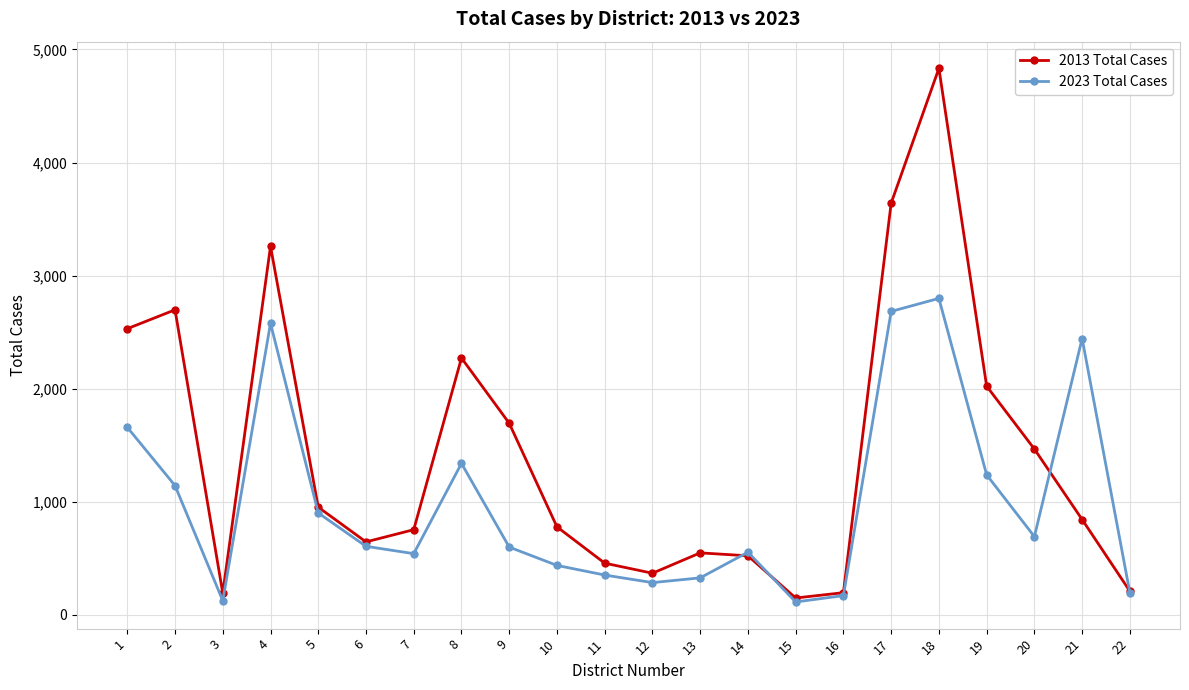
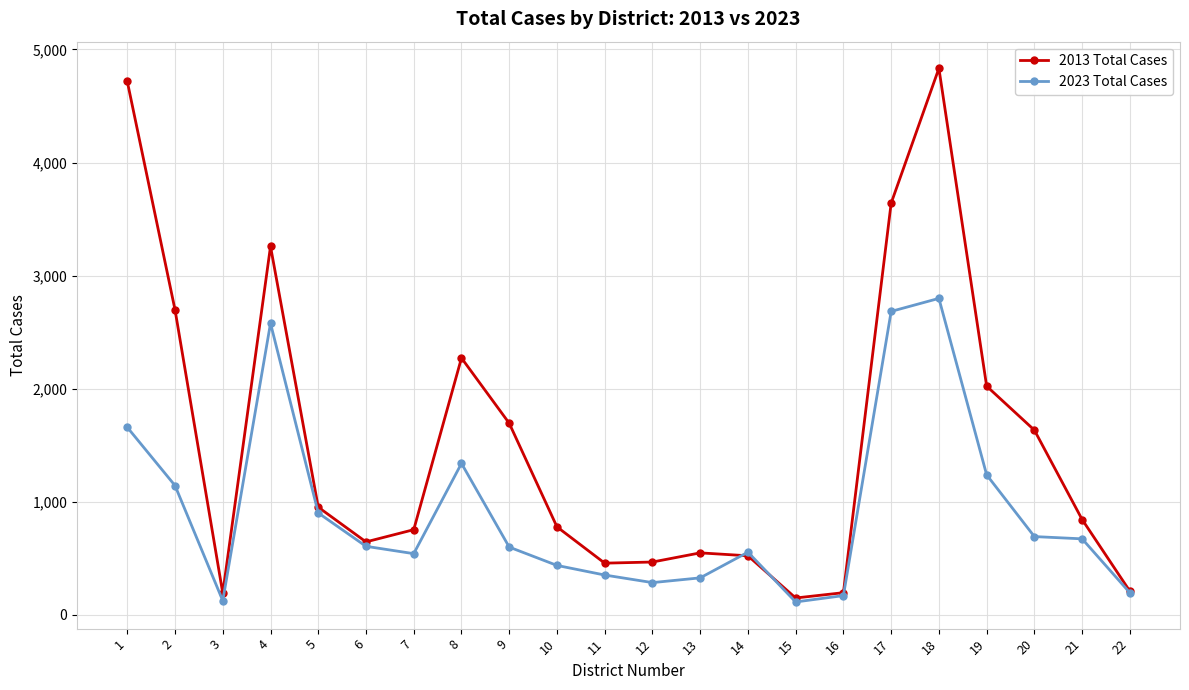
2013 Total Cases, 1: 2,530 -> 4,720
2013 Total Cases, 12: 370 -> 470
2013 Total Cases, 20: 1,470 -> 1,630
2023 Total Cases, 21: 2,440 -> 670
